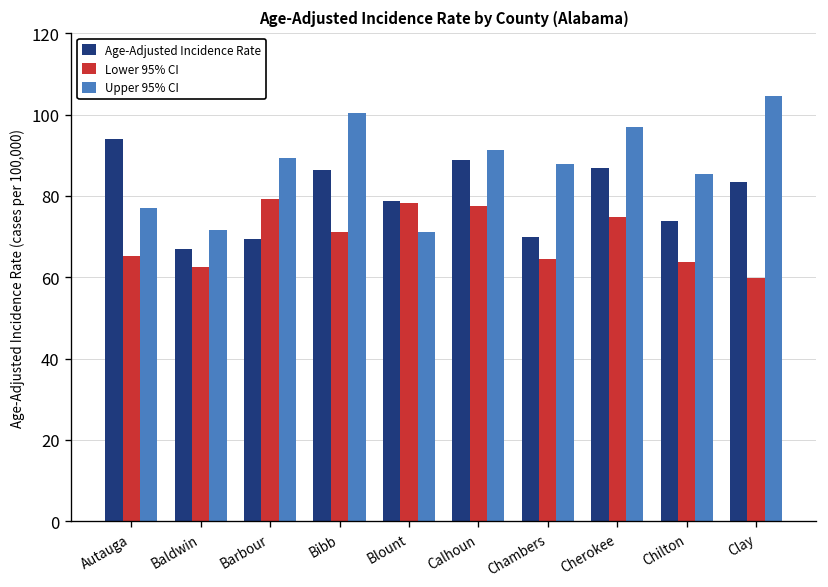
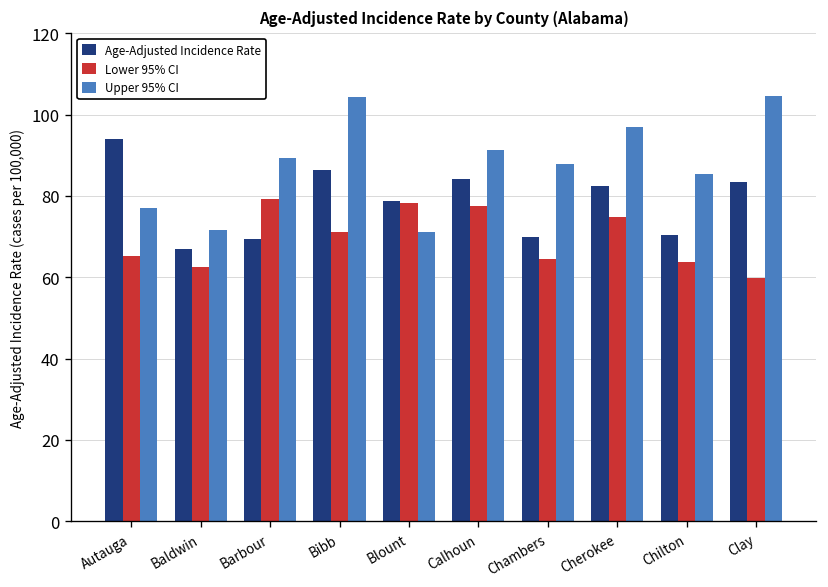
Upper 95% CI, Bibb: 100 -> 104
Age-Adjusted Incidence Rate, Calhoun: 89 -> 84
Age-Adjusted Incidence Rate, Cherokee: 87 -> 82
Age-Adjusted Incidence Rate, Chilton: 74 -> 70
